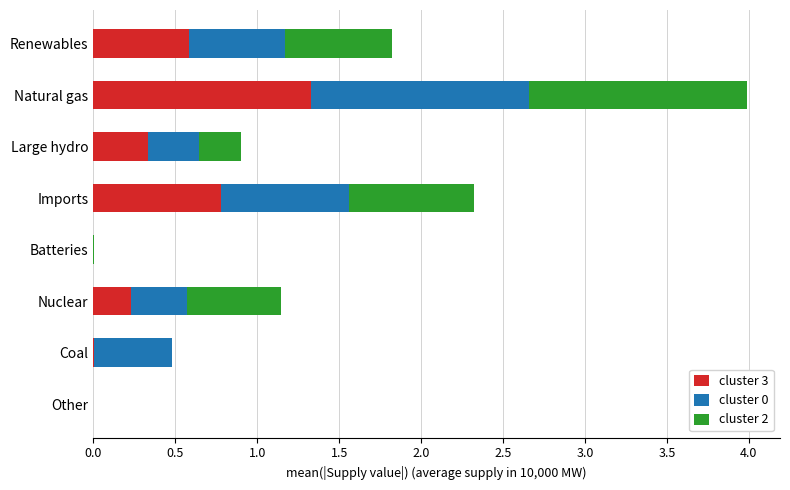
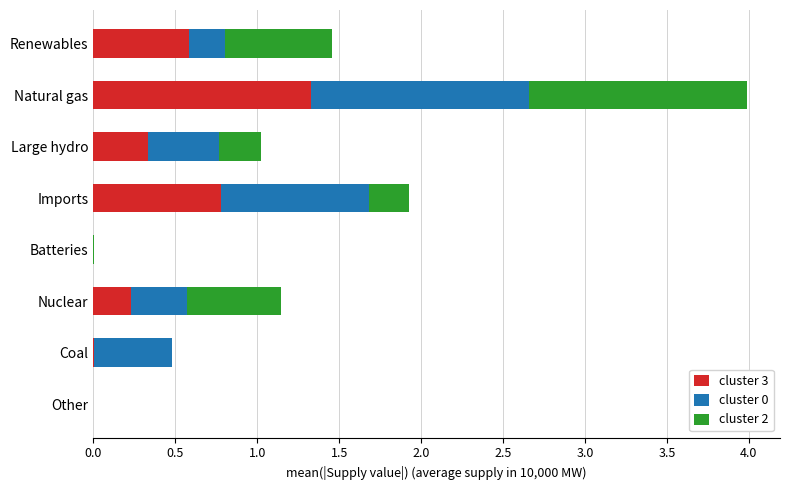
cluster 0, Renewables: 0.59 -> 0.22
cluster 0, Large hydro: 0.31 -> 0.43
cluster 0, Imports: 0.78 -> 0.90
cluster 2, Imports: 0.76 -> 0.24
